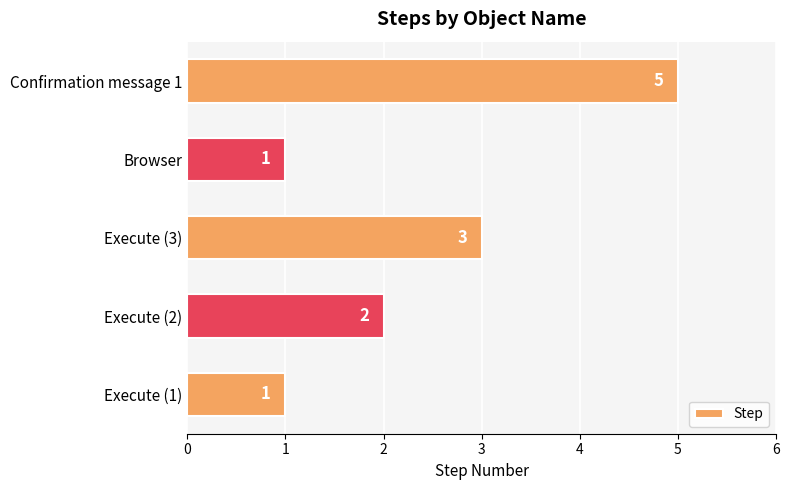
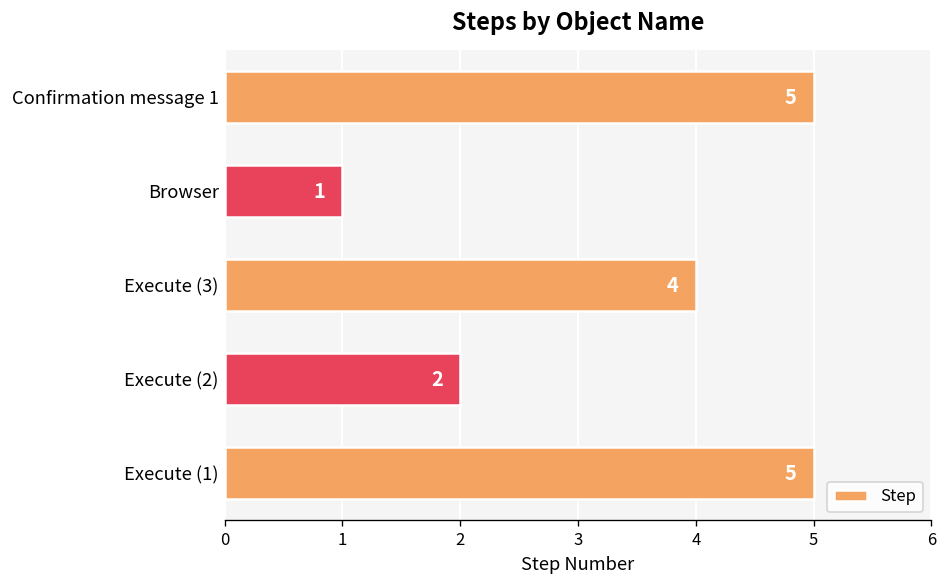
Execute (3): 3 -> 4
Execute (1): 1 -> 5
